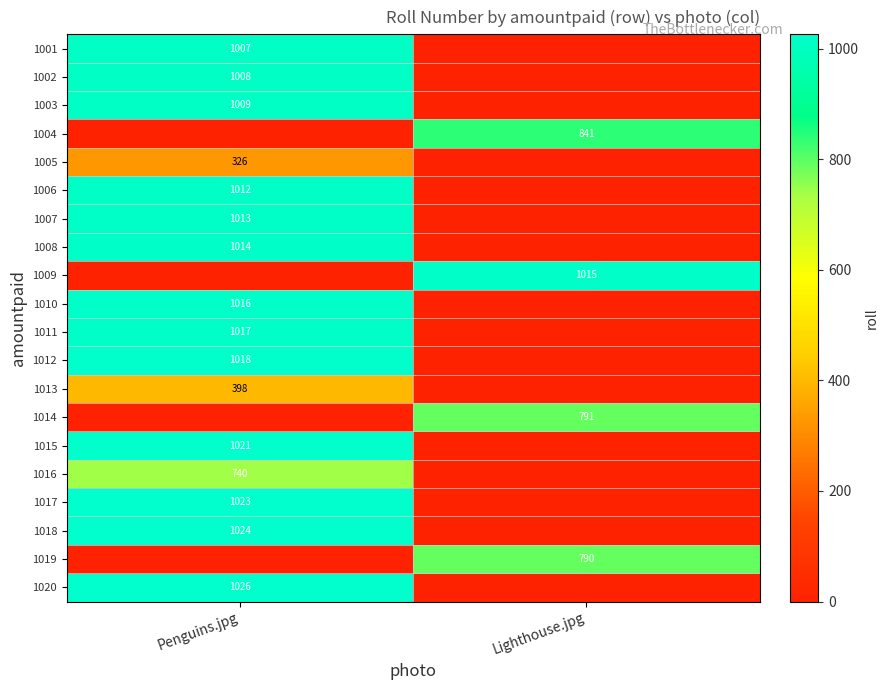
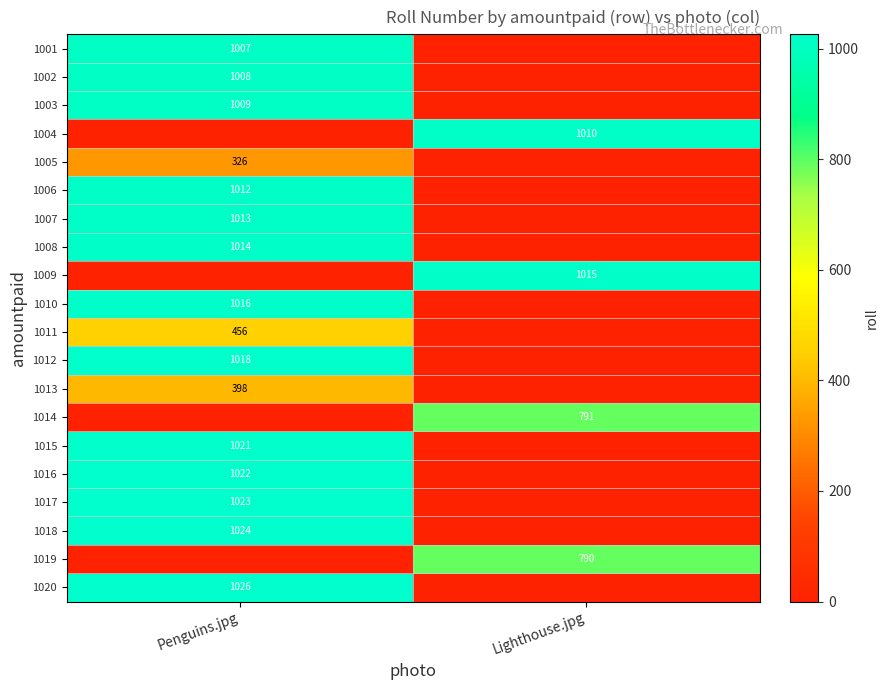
1004, Lighthouse.jpg: 841 -> 1010
1011, Penguins.jpg: 1017 -> 456
1016, Penguins.jpg: 740 -> 1022
